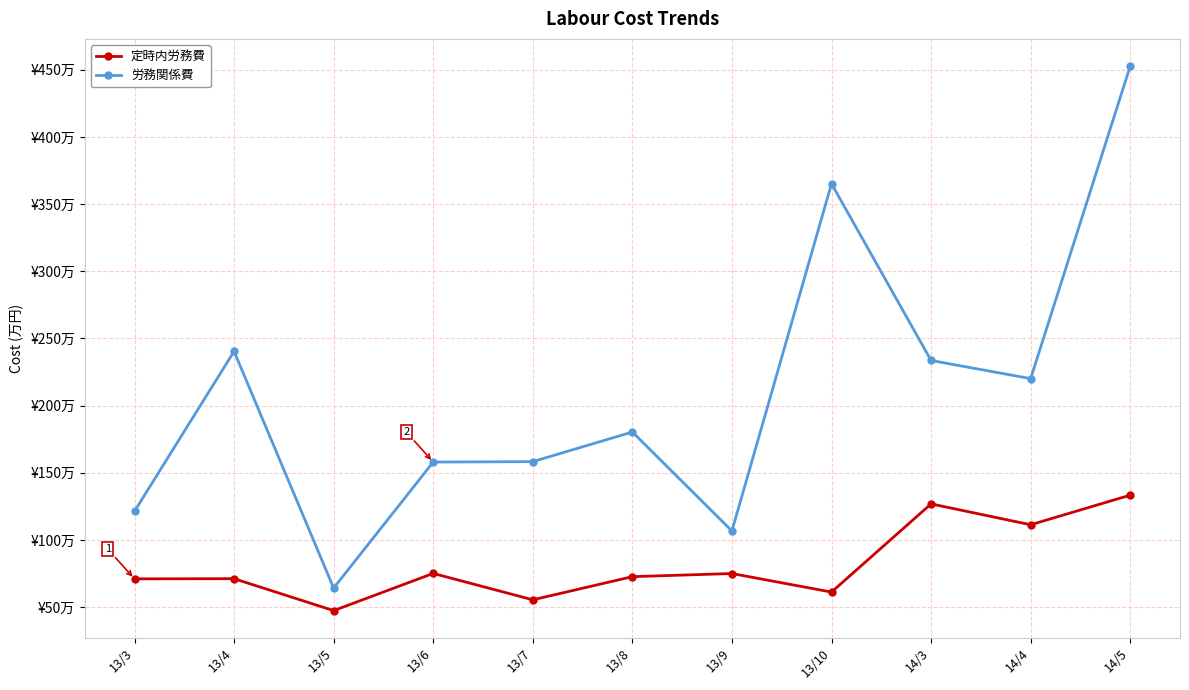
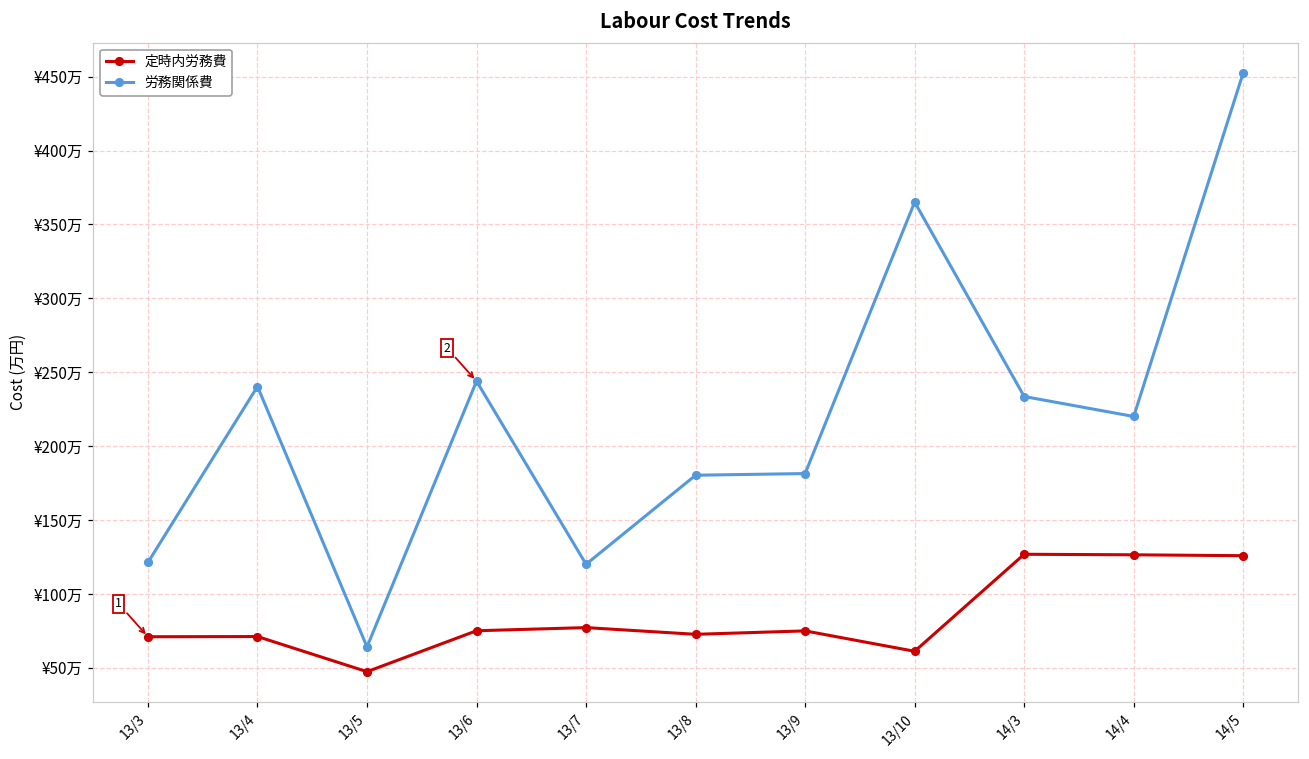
労務関係費, 13/6: ¥158万 -> ¥244万
定時内労務費, 13/7: ¥55万 -> ¥77万
労務関係費, 13/7: ¥158万 -> ¥120万
労務関係費, 13/9: ¥107万 -> ¥181万
定時内労務費, 14/4: ¥111万 -> ¥126万
定時内労務費, 14/5: ¥133万 -> ¥126万
